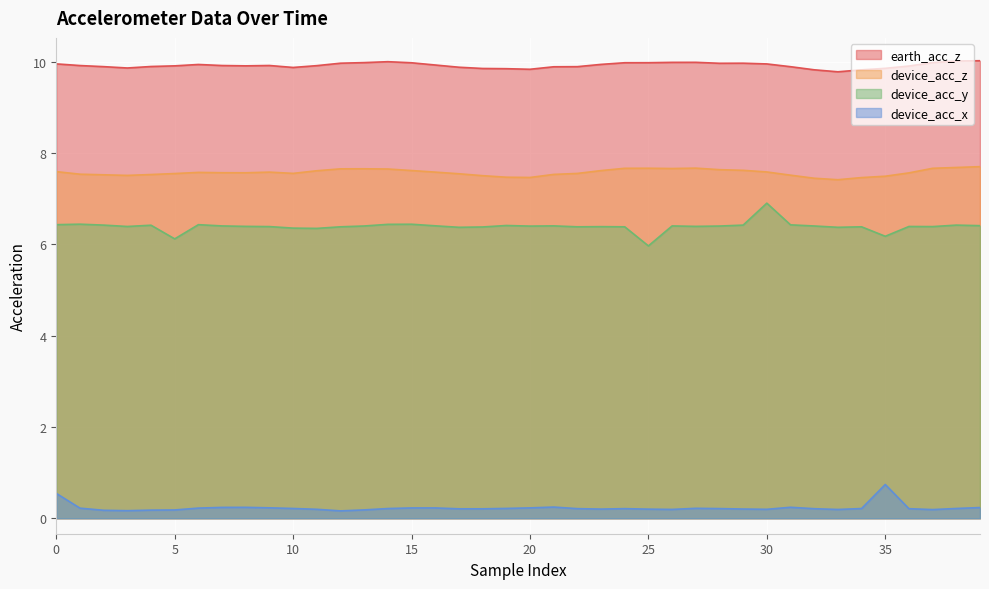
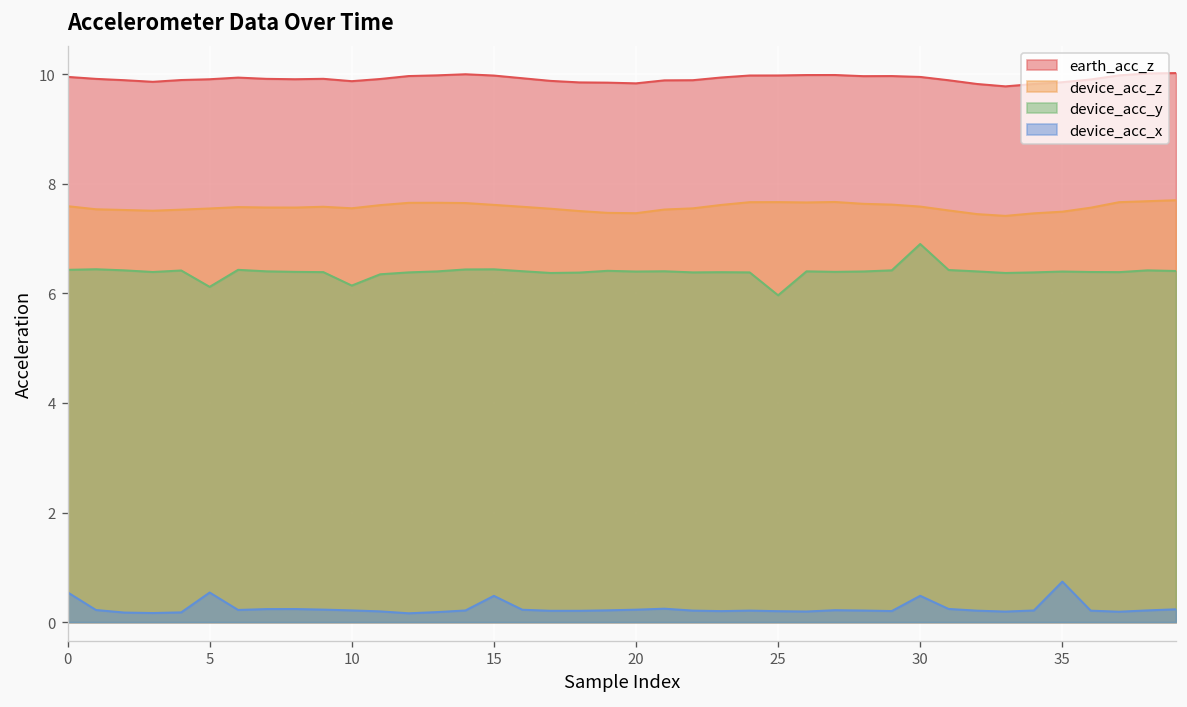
device_acc_x, 5: 0.2 -> 0.5
device_acc_y, 10: 6.4 -> 6.1
device_acc_x, 15: 0.2 -> 0.5
device_acc_x, 30: 0.2 -> 0.5
device_acc_y, 35: 6.2 -> 6.4
